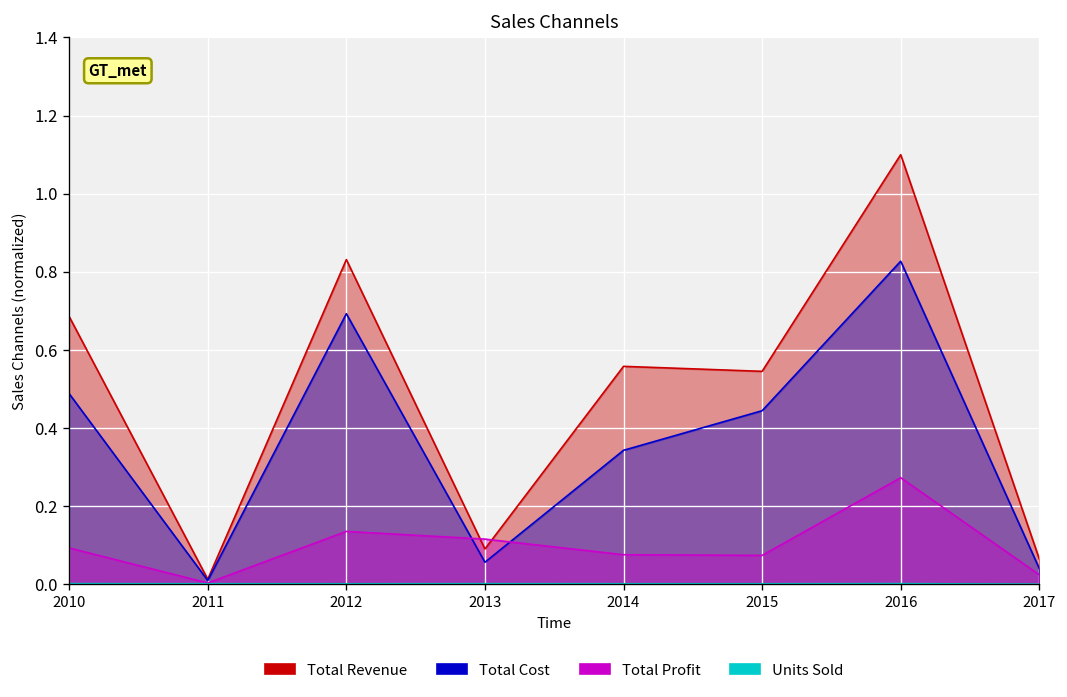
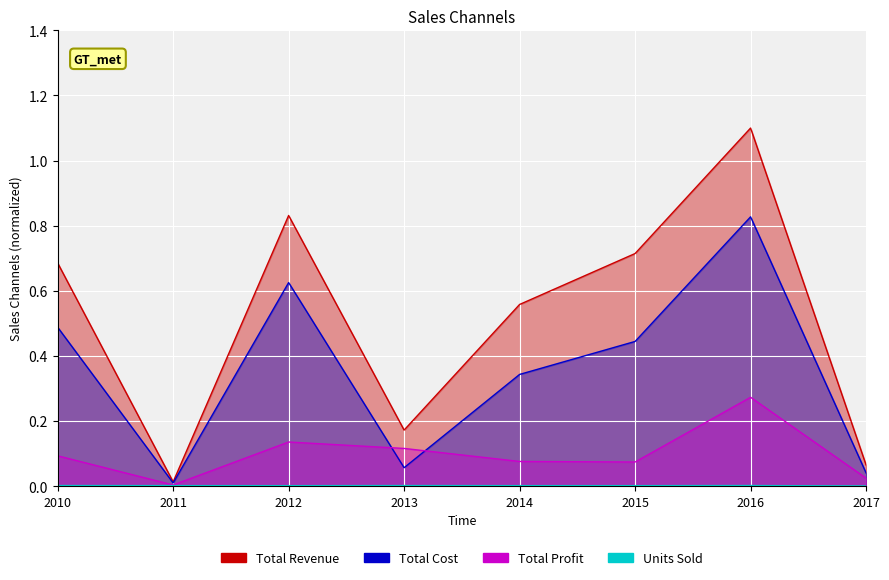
Total Cost, 2012: 0.69 -> 0.63
Total Revenue, 2013: 0.09 -> 0.17
Total Revenue, 2015: 0.55 -> 0.71
